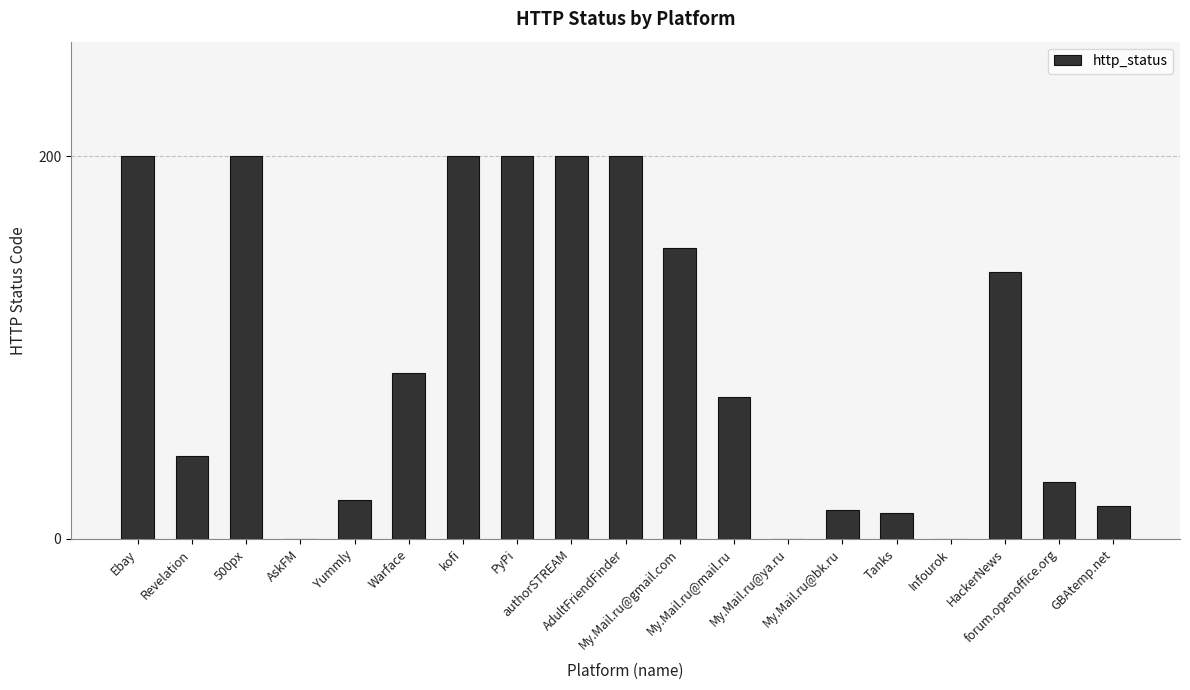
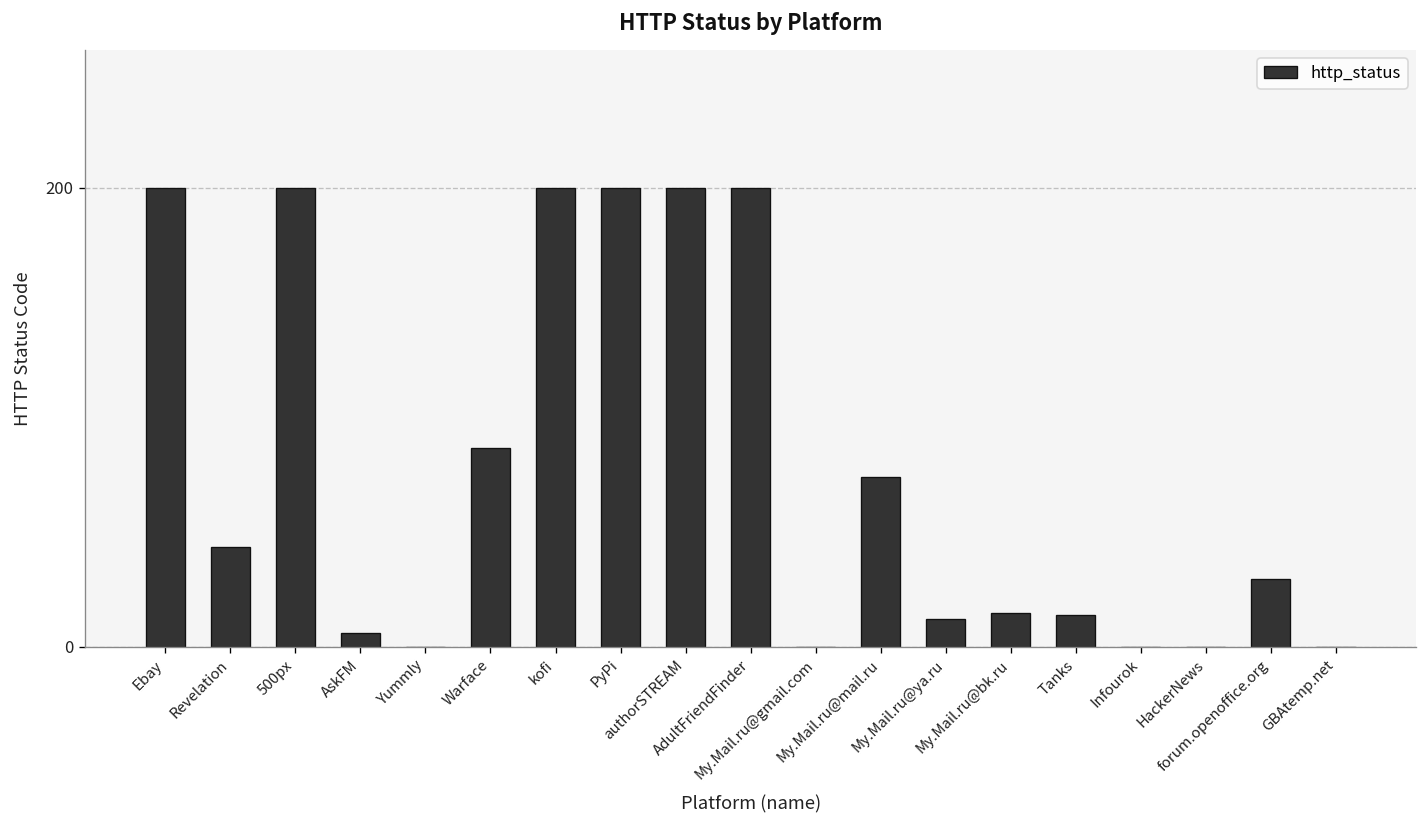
AskFM: 0 -> 6
Yummly: 20 -> 0
My.Mail.ru@gmail.com: 152 -> 0
My.Mail.ru@ya.ru: 0 -> 12
HackerNews: 140 -> 0
GBAtemp.net: 17 -> 0
